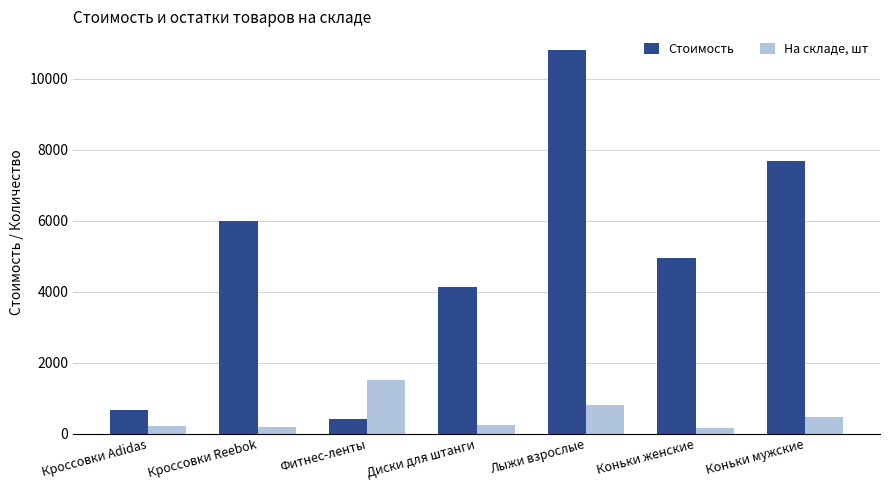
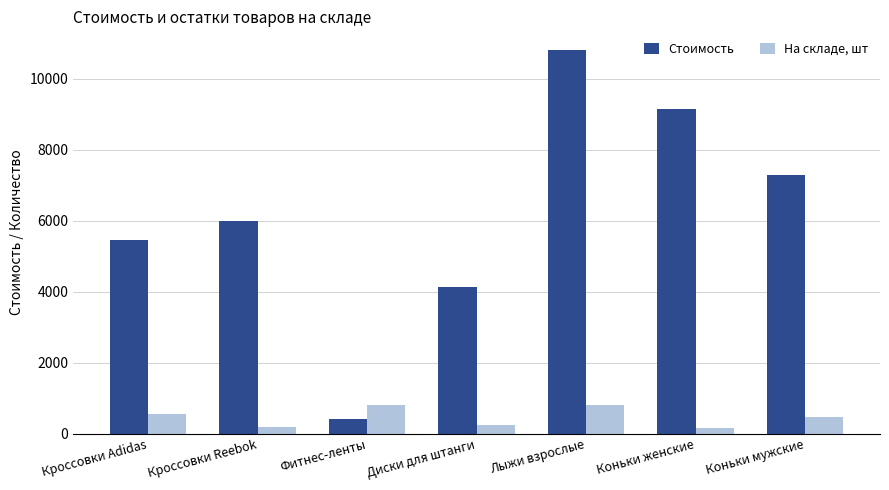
Стоимость, Кроссовки Adidas: 700 -> 5500
На складе, шт, Кроссовки Adidas: 200 -> 500
На складе, шт, Фитнес-ленты: 1500 -> 800
Стоимость, Коньки женские: 5000 -> 9100
Стоимость, Коньки мужские: 7700 -> 7300
